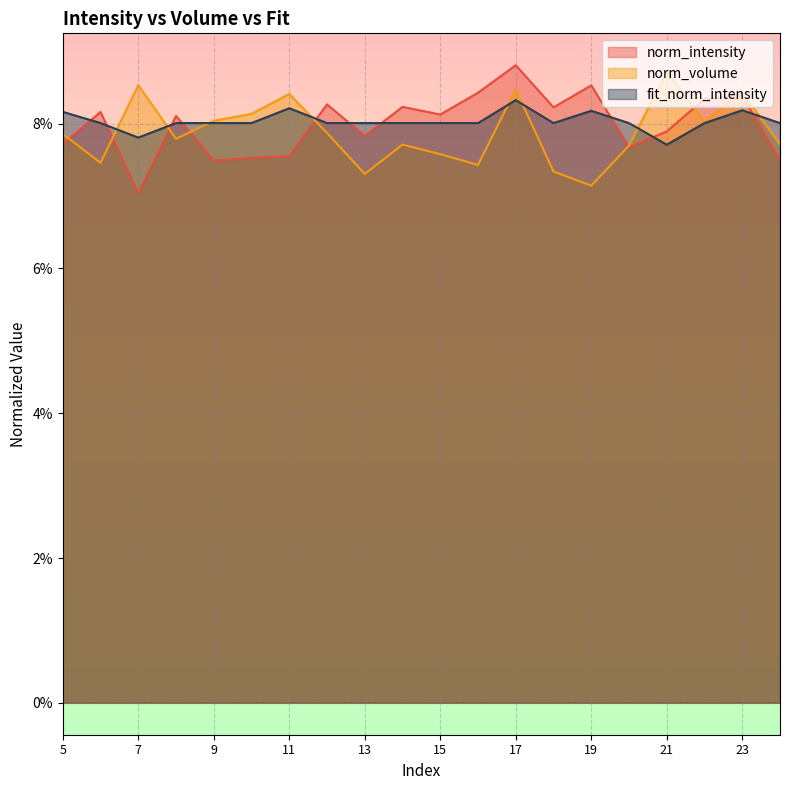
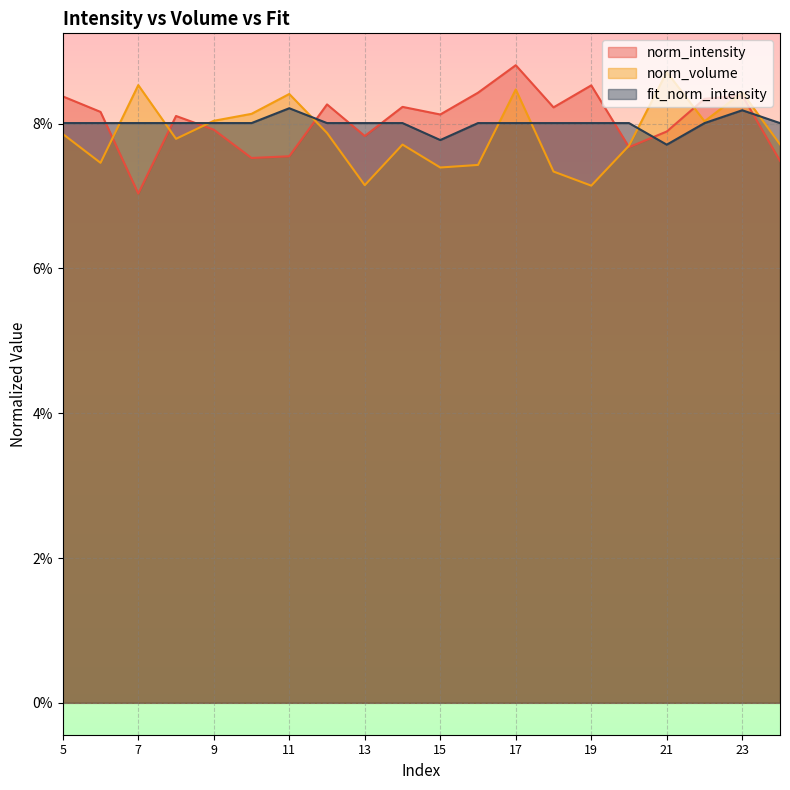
norm_intensity, 5: 7.7% -> 8.4%
fit_norm_intensity, 5: 8.2% -> 8.0%
fit_norm_intensity, 7: 7.8% -> 8.0%
norm_intensity, 9: 7.5% -> 7.9%
norm_volume, 13: 7.3% -> 7.1%
norm_volume, 15: 7.6% -> 7.4%
fit_norm_intensity, 15: 8.0% -> 7.8%
fit_norm_intensity, 17: 8.3% -> 8.0%
fit_norm_intensity, 19: 8.2% -> 8.0%
